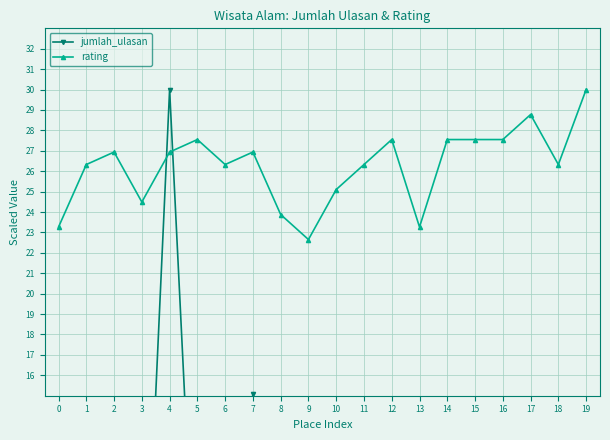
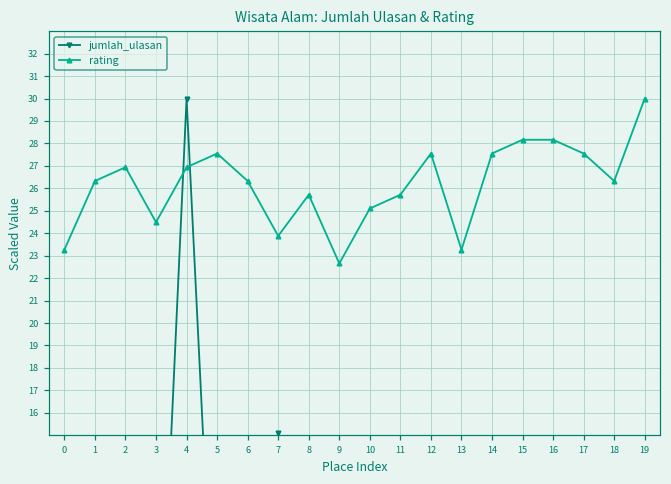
rating, 7: 26.9 -> 23.9
rating, 8: 23.9 -> 25.7
rating, 11: 26.3 -> 25.7
rating, 15: 27.6 -> 28.2
rating, 16: 27.6 -> 28.2
rating, 17: 28.8 -> 27.6
